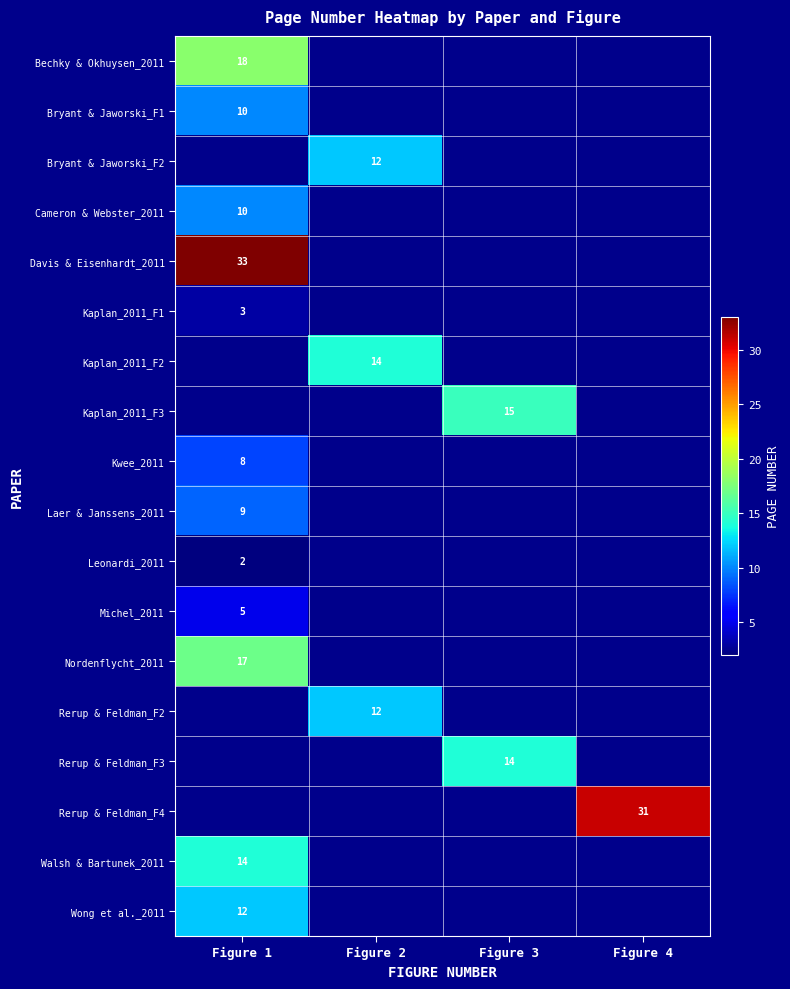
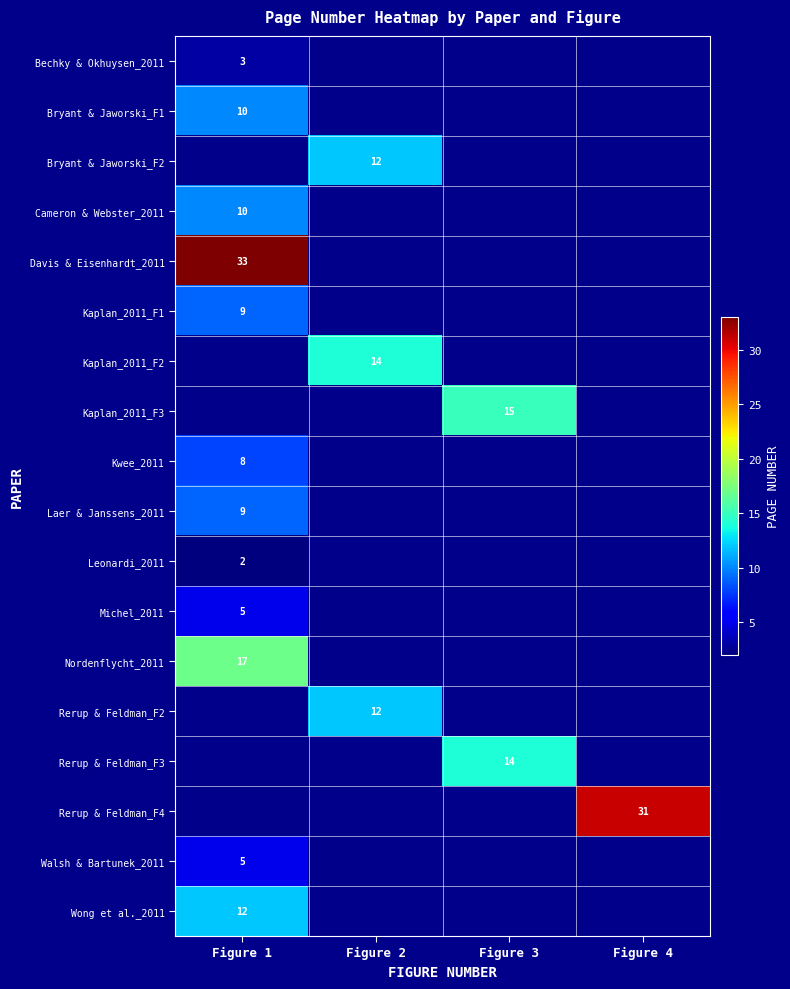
Bechky & Okhuysen_2011, Figure 1: 18 -> 3
Kaplan_2011_F1, Figure 1: 3 -> 9
Walsh & Bartunek_2011, Figure 1: 14 -> 5
